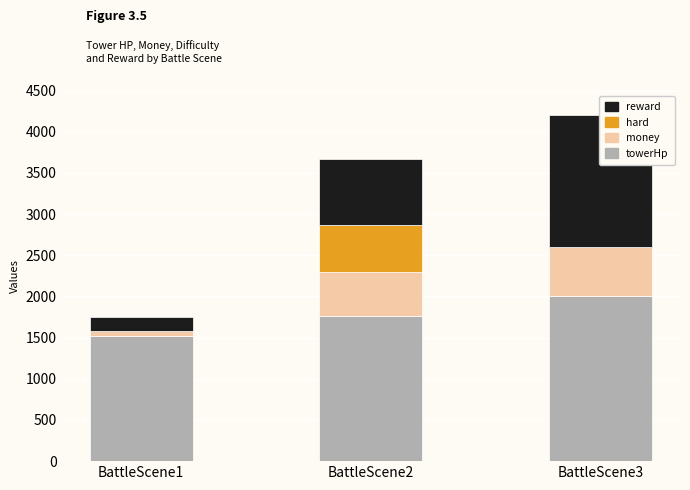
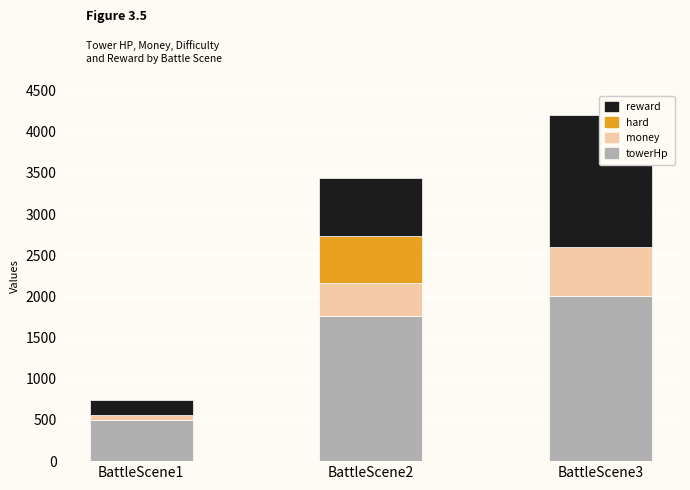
towerHp, BattleScene1: 1500 -> 500
money, BattleScene2: 500 -> 400
reward, BattleScene2: 800 -> 700
